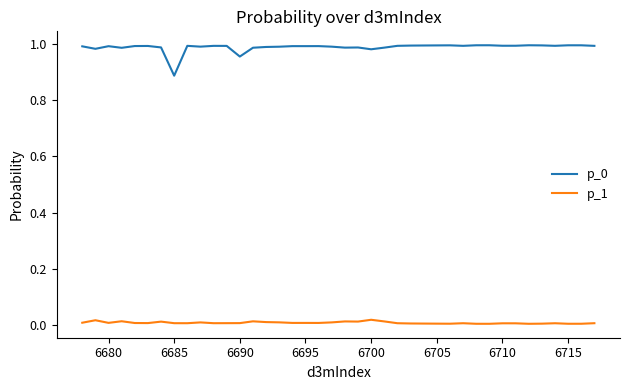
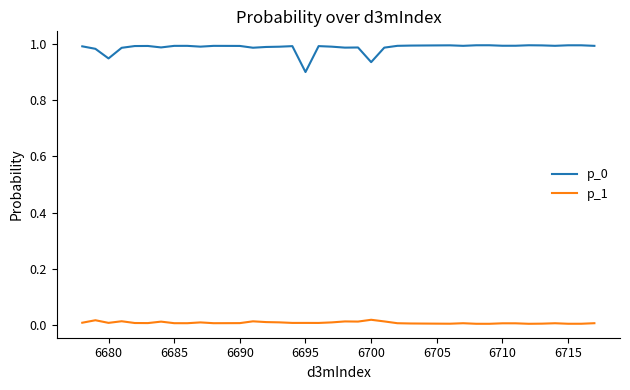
p_0, 6680: 0.99 -> 0.95
p_0, 6685: 0.89 -> 0.99
p_0, 6690: 0.96 -> 0.99
p_0, 6695: 0.99 -> 0.90
p_0, 6700: 0.98 -> 0.94
